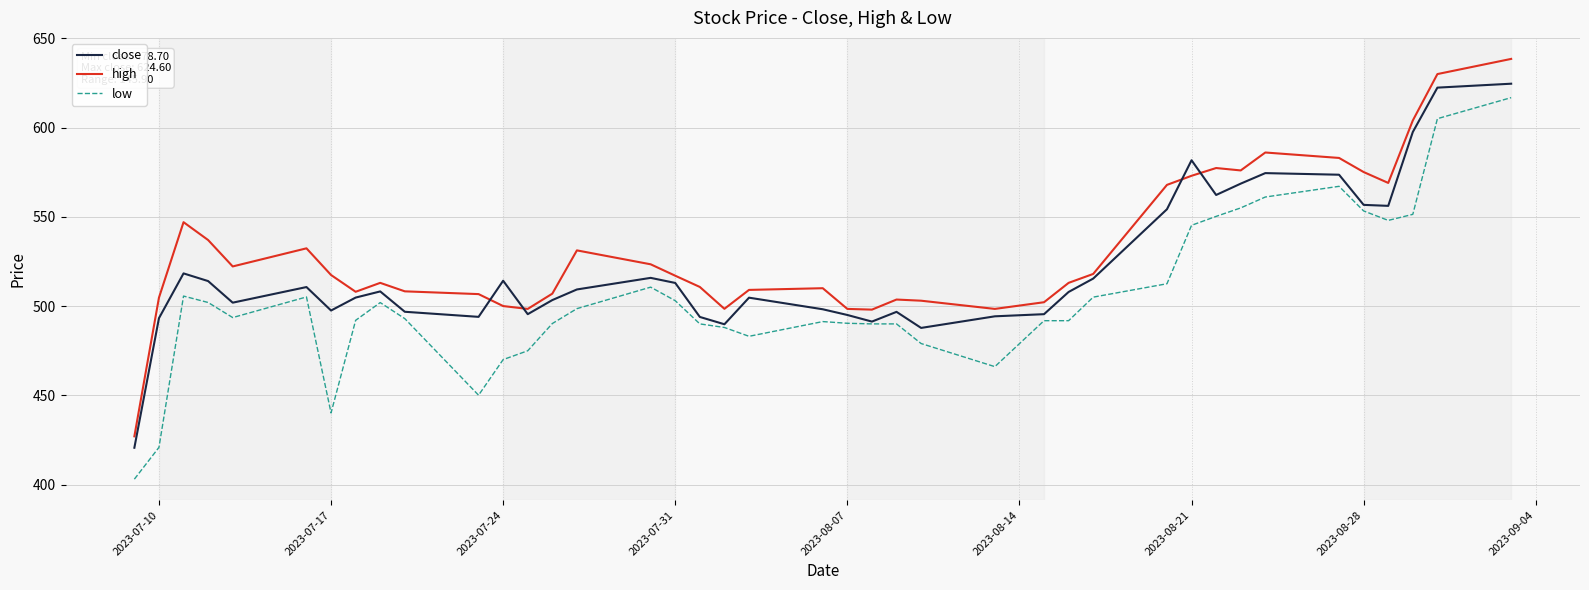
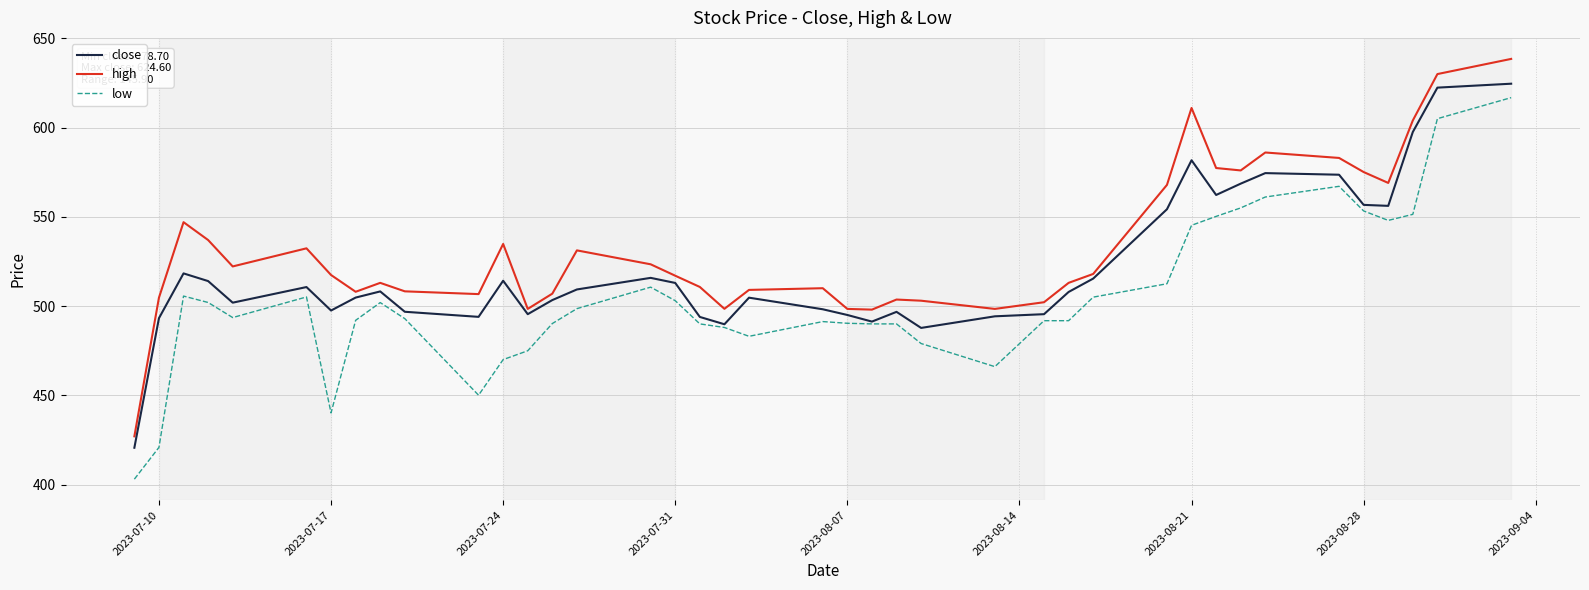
high, 2023-07-24: 500 -> 535
high, 2023-08-21: 573 -> 611
